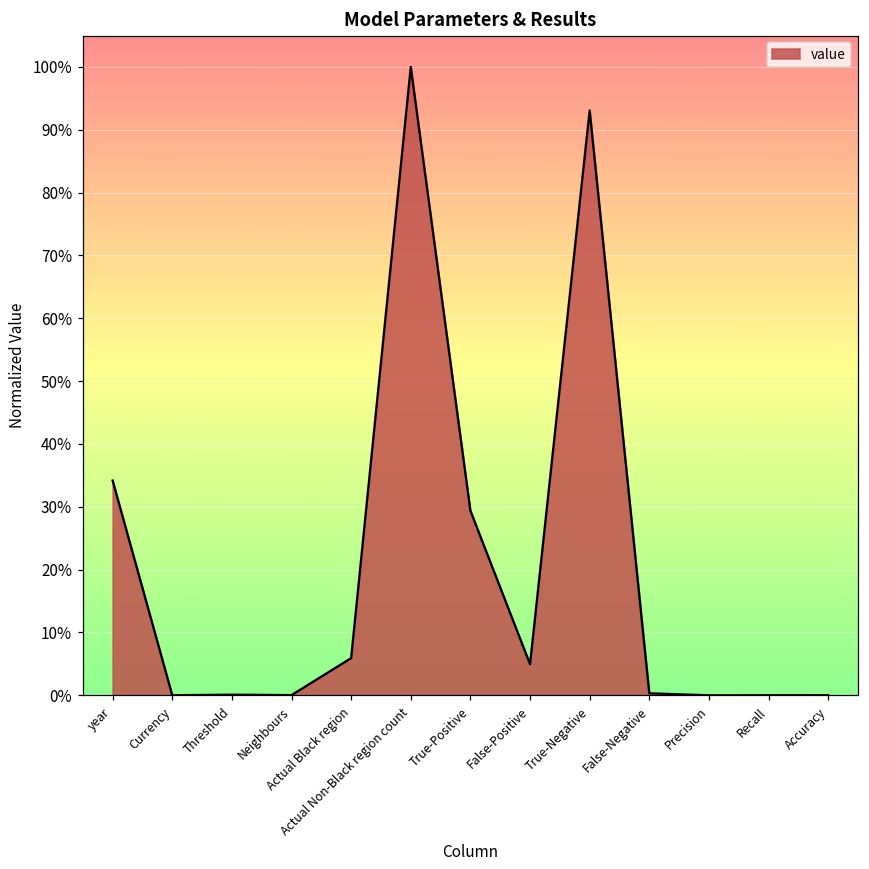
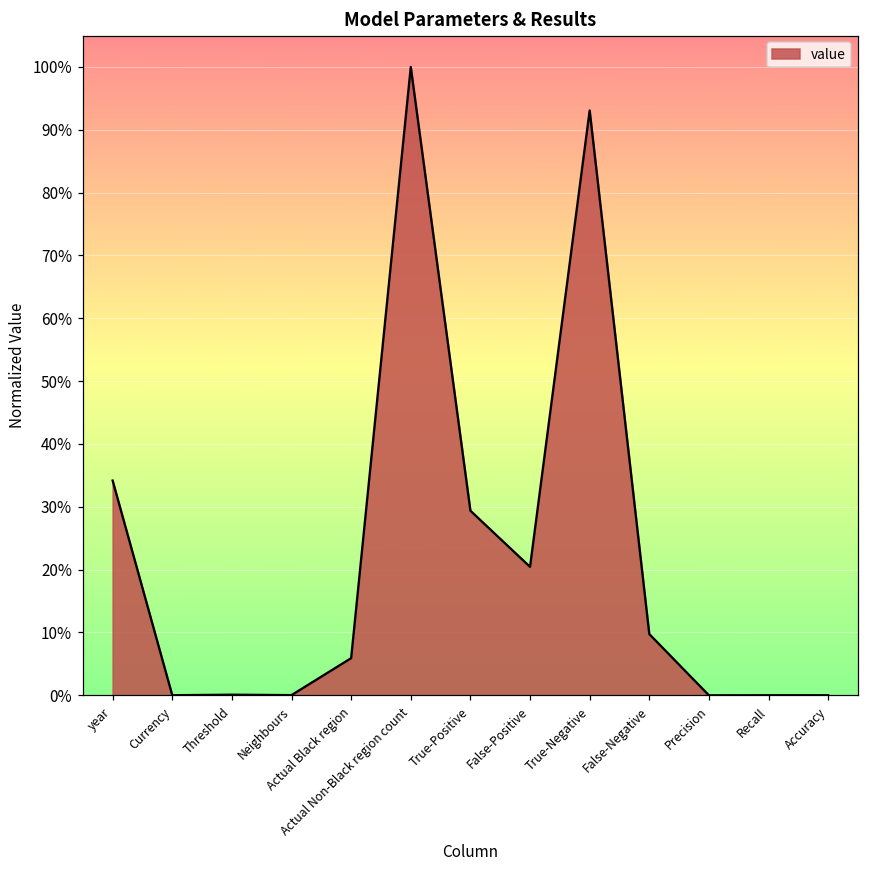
False-Positive: 5% -> 20%
False-Negative: 0% -> 10%
